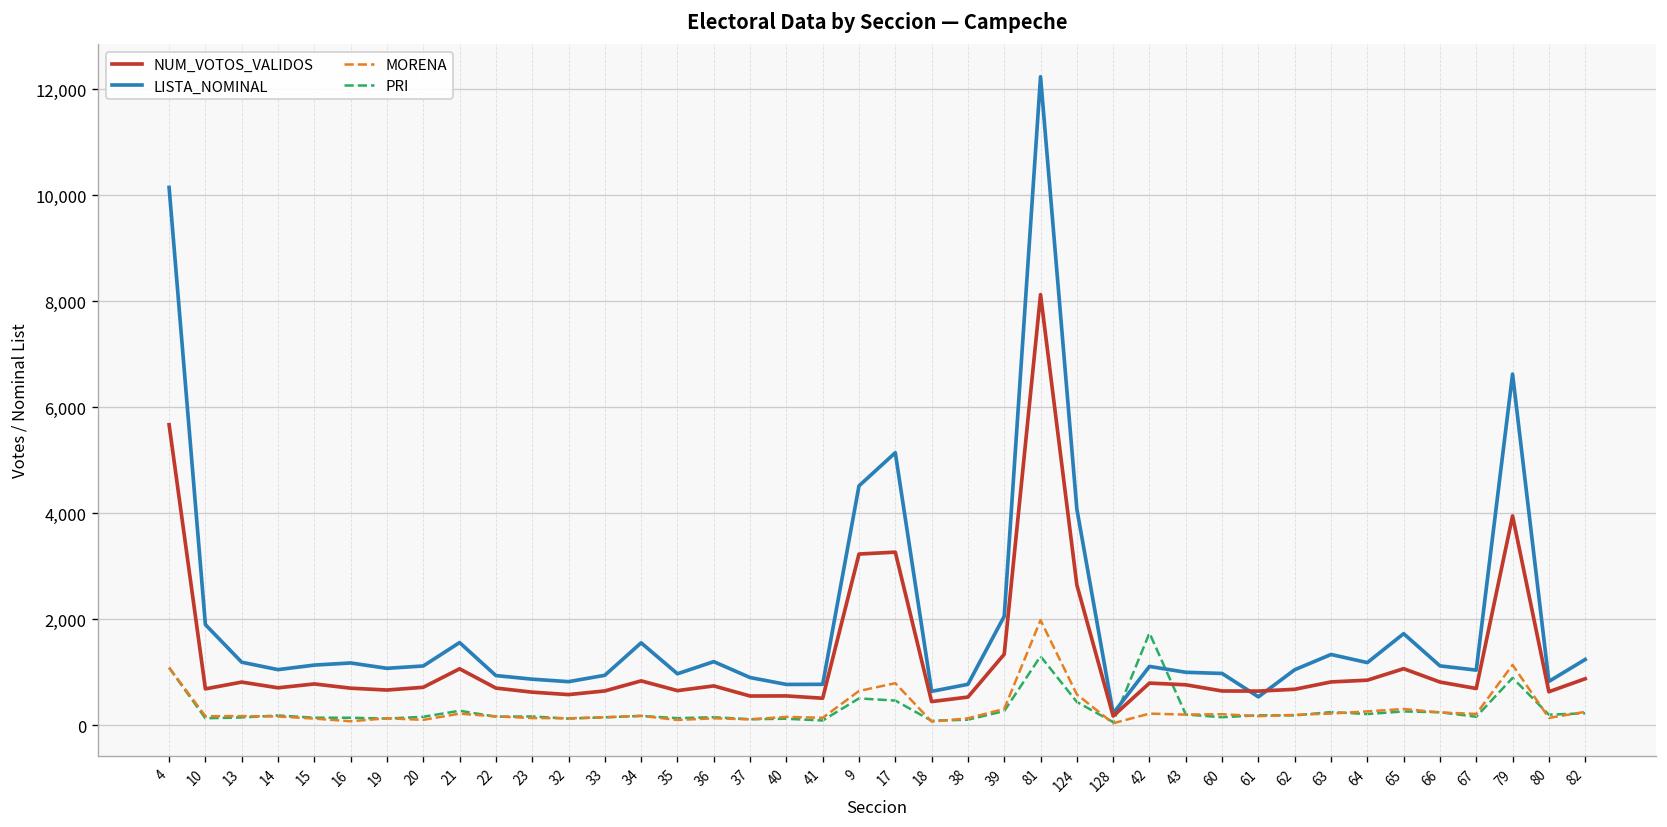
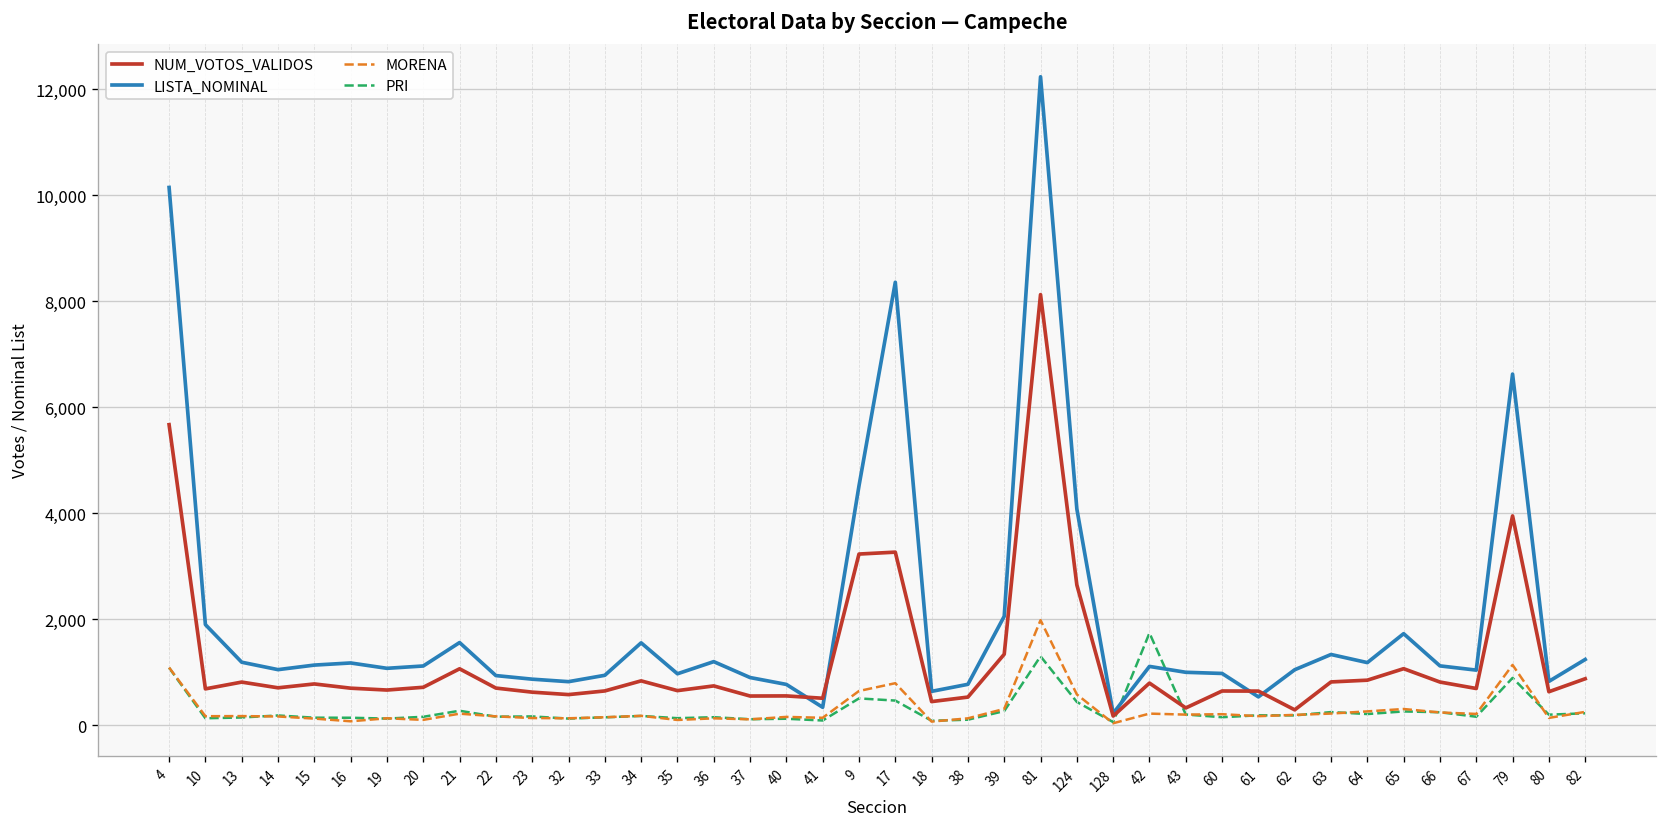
LISTA_NOMINAL, 41: 800 -> 300
LISTA_NOMINAL, 17: 5,100 -> 8,400
NUM_VOTOS_VALIDOS, 43: 800 -> 300
NUM_VOTOS_VALIDOS, 62: 700 -> 300
